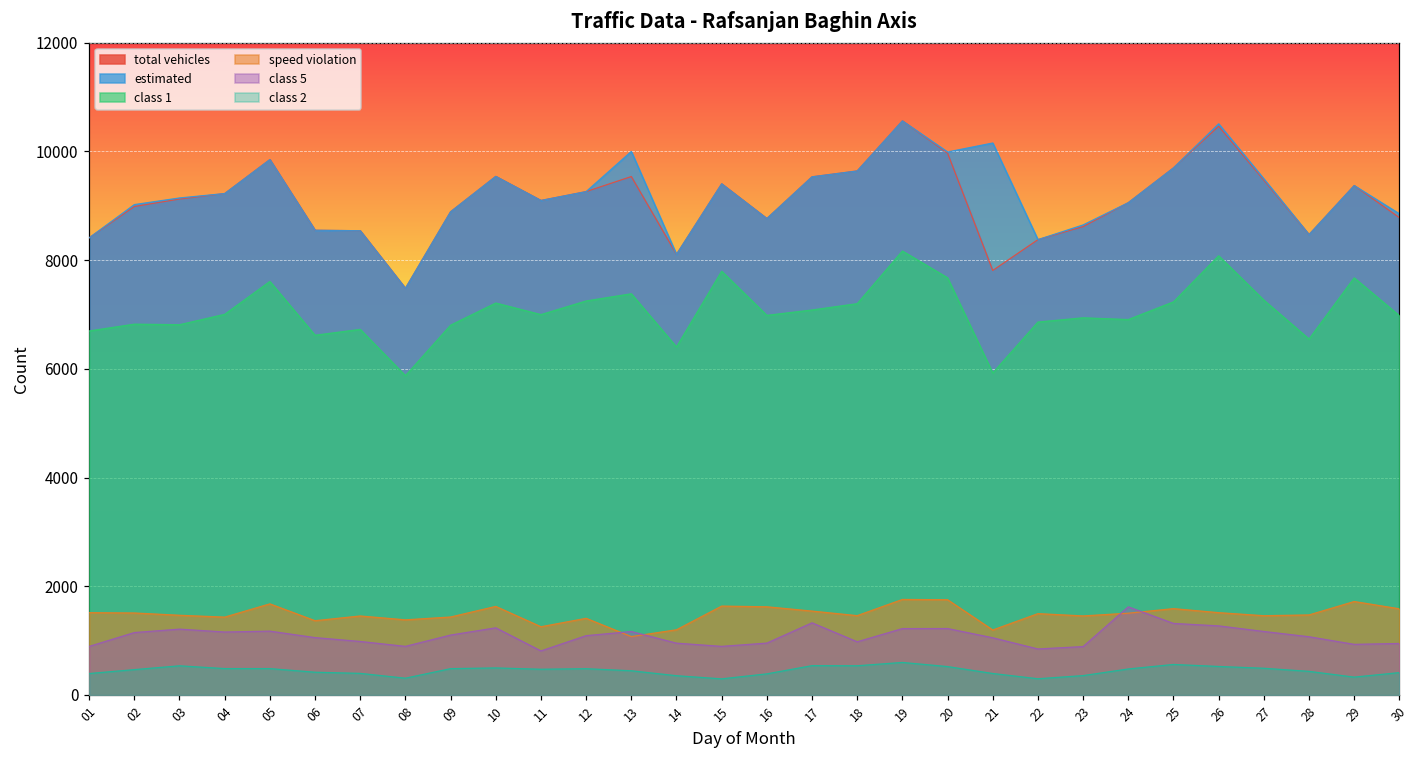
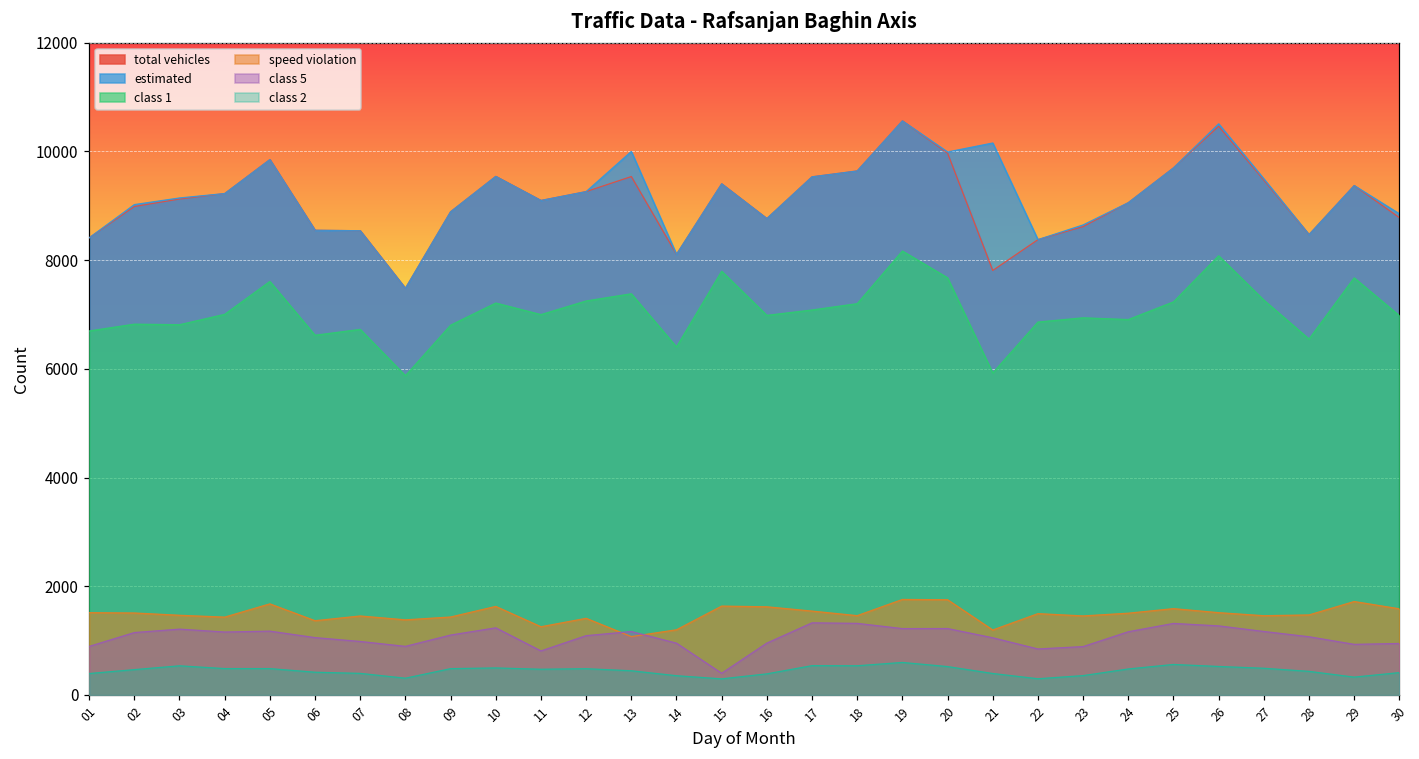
class 5, 15: 900 -> 400
class 5, 18: 1000 -> 1300
class 5, 24: 1600 -> 1200
